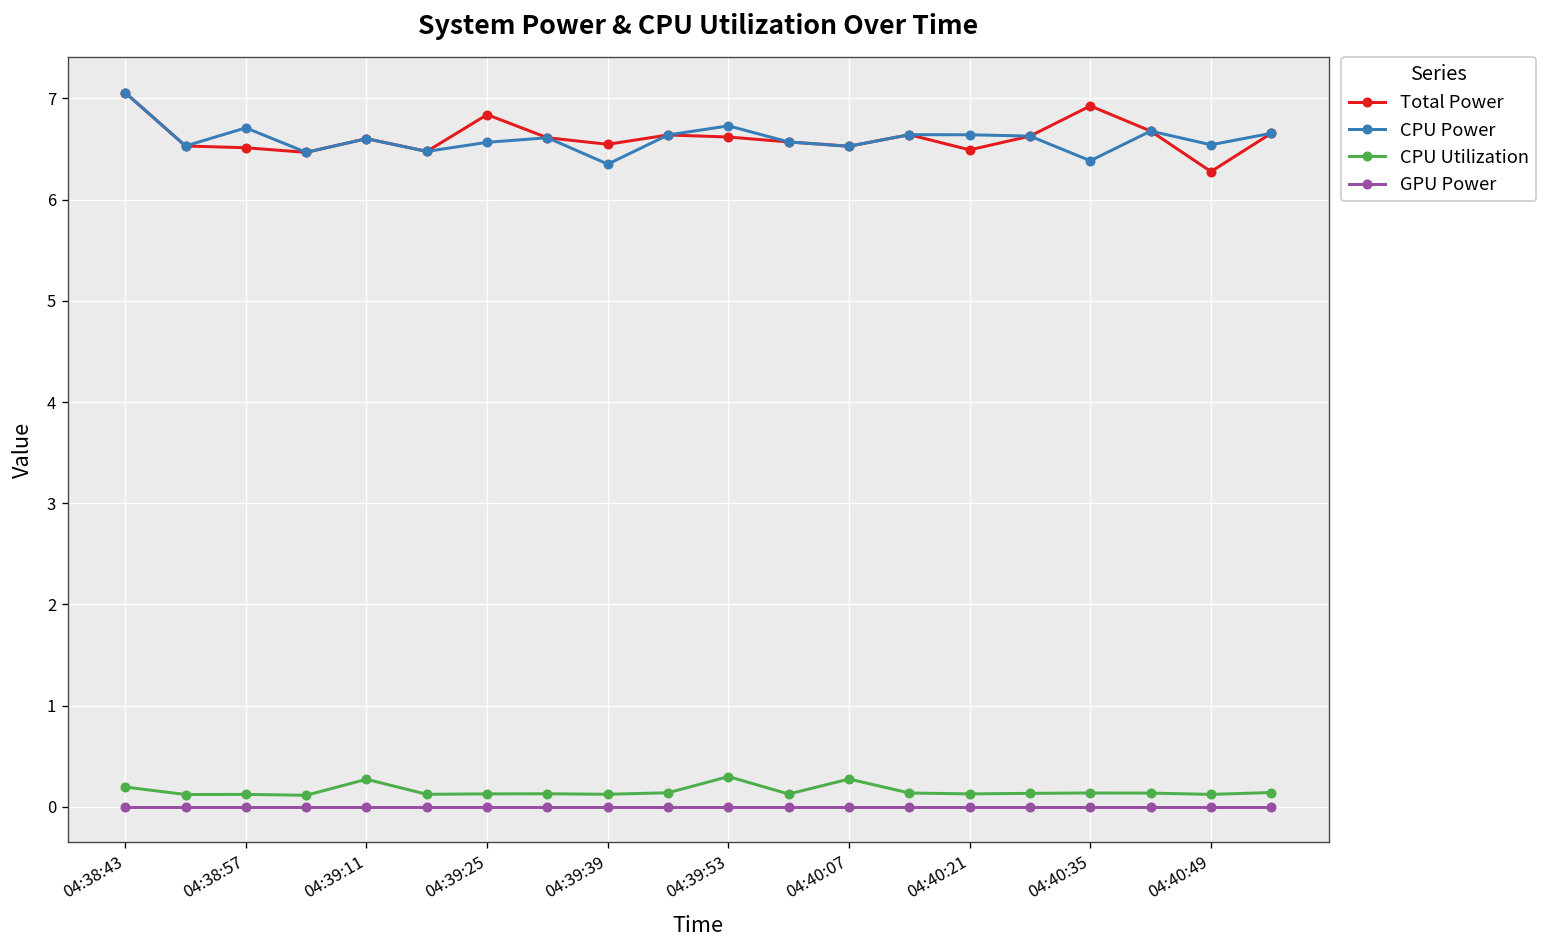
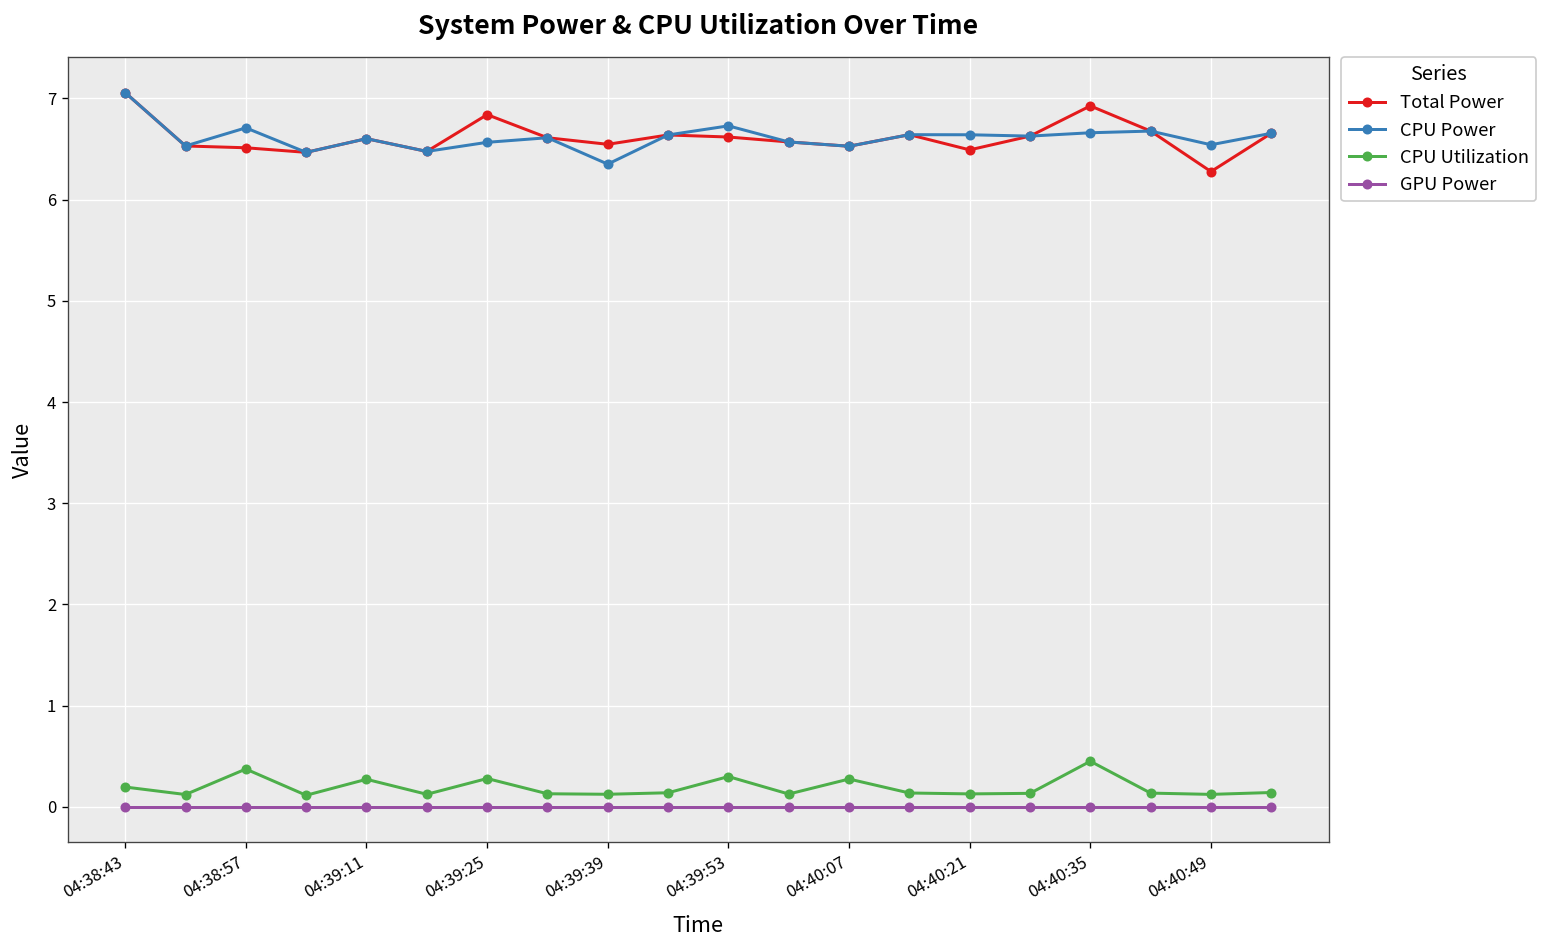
CPU Utilization, 04:38:57: 0.1 -> 0.4
CPU Utilization, 04:39:25: 0.1 -> 0.3
CPU Power, 04:40:35: 6.4 -> 6.7
CPU Utilization, 04:40:35: 0.1 -> 0.4
